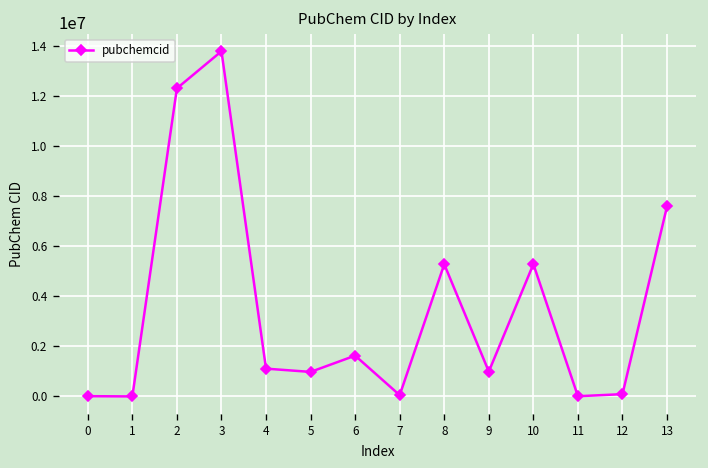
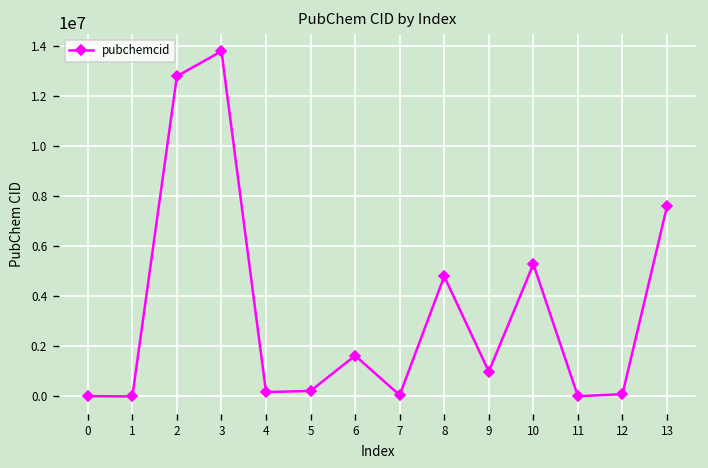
2: 12300000 -> 12800000
4: 1100000 -> 200000
5: 1000000 -> 200000
8: 5300000 -> 4800000
